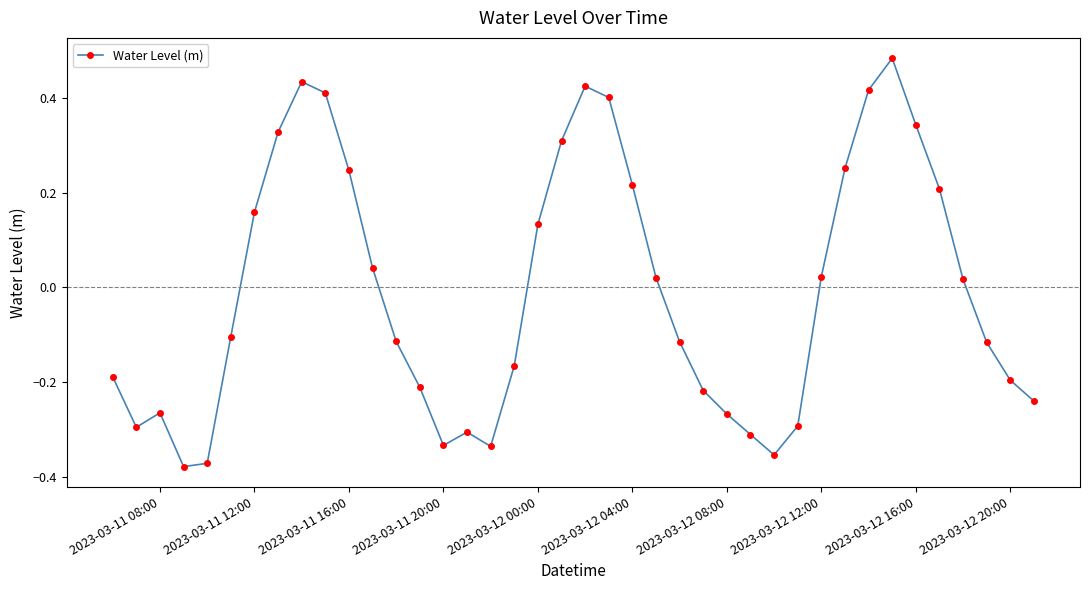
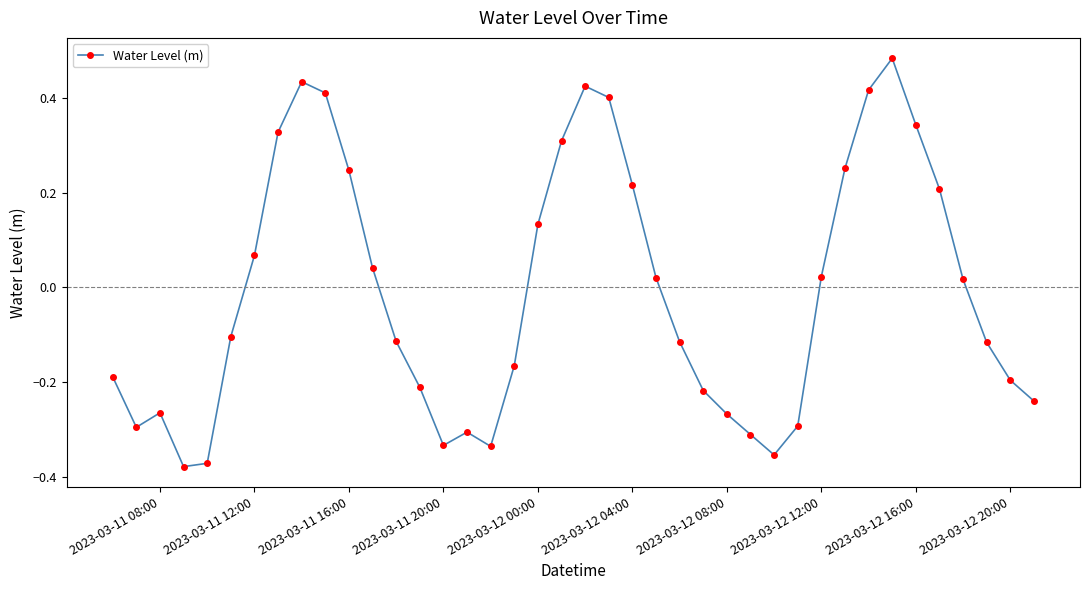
2023-03-11 12:00: 0.16 -> 0.07
